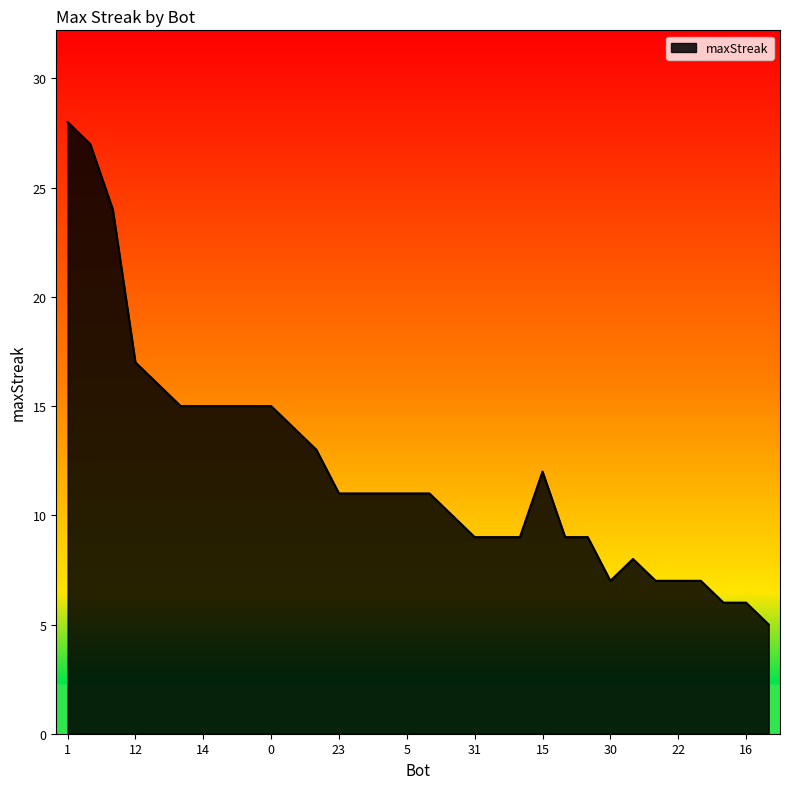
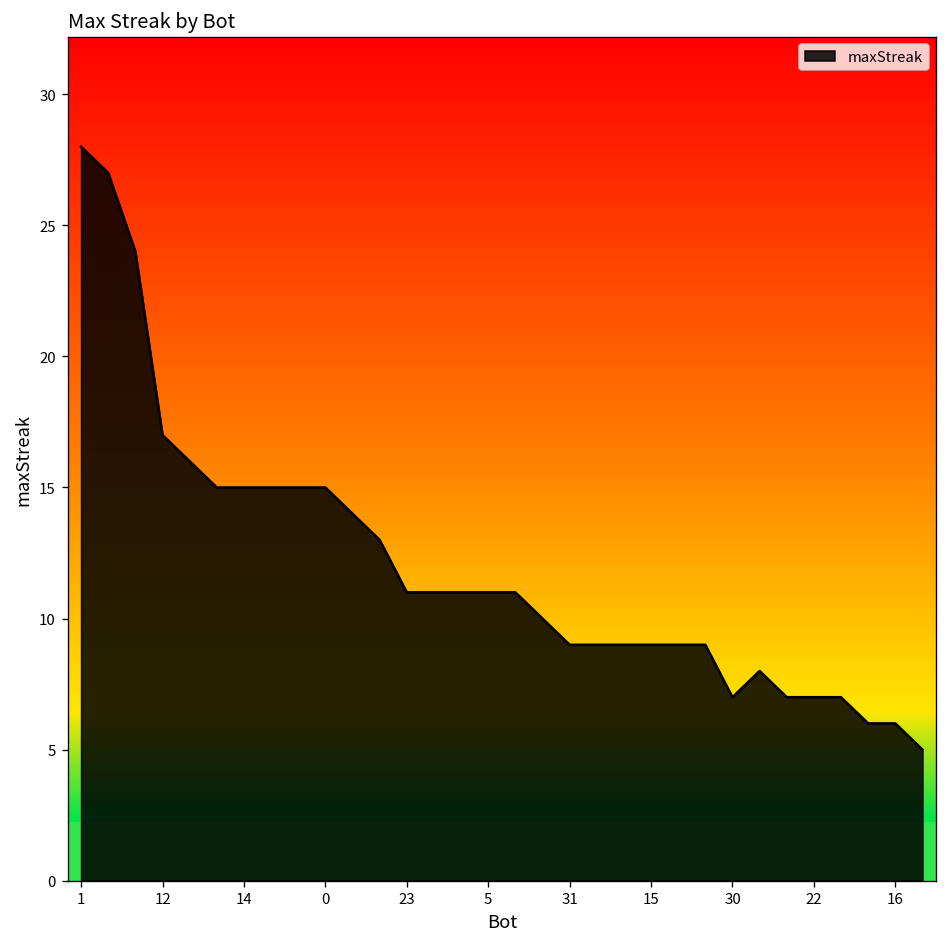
15: 12 -> 9
